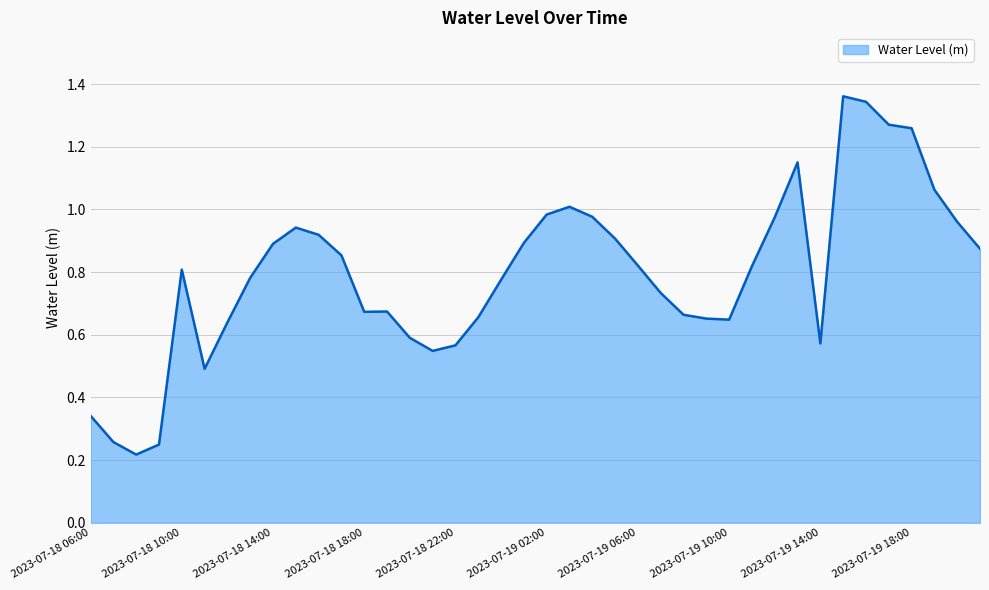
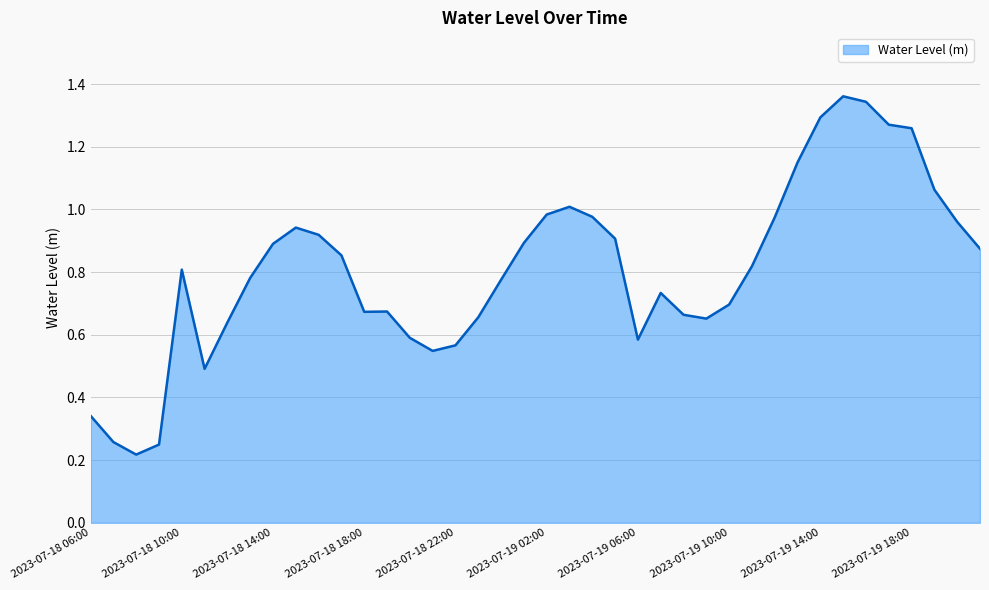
2023-07-19 06:00: 0.82 -> 0.58
2023-07-19 10:00: 0.65 -> 0.70
2023-07-19 14:00: 0.57 -> 1.29
